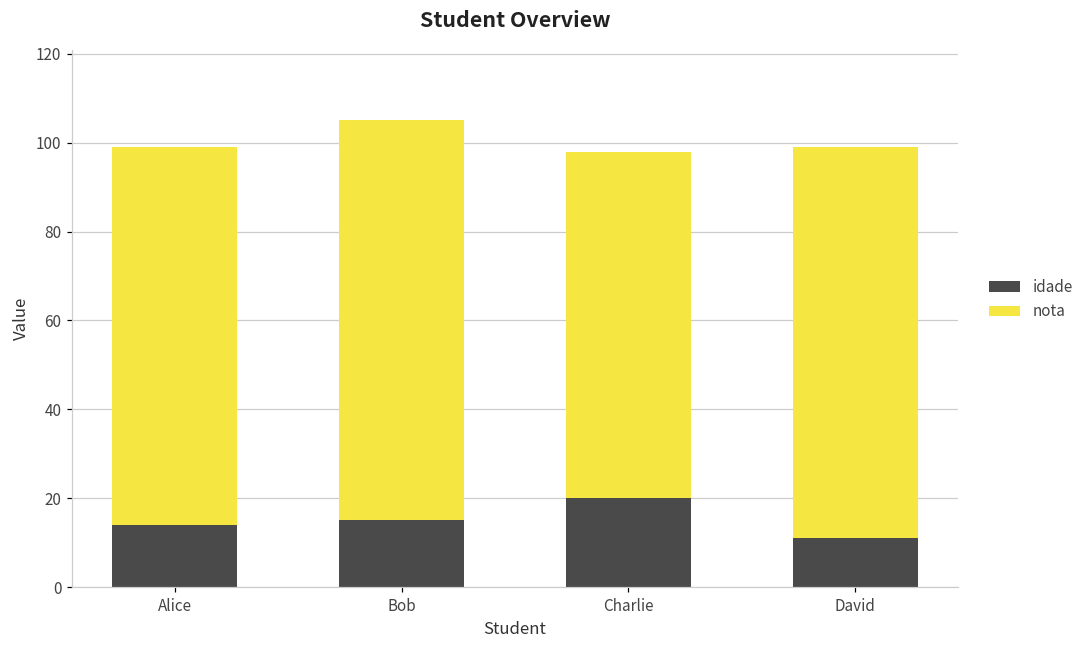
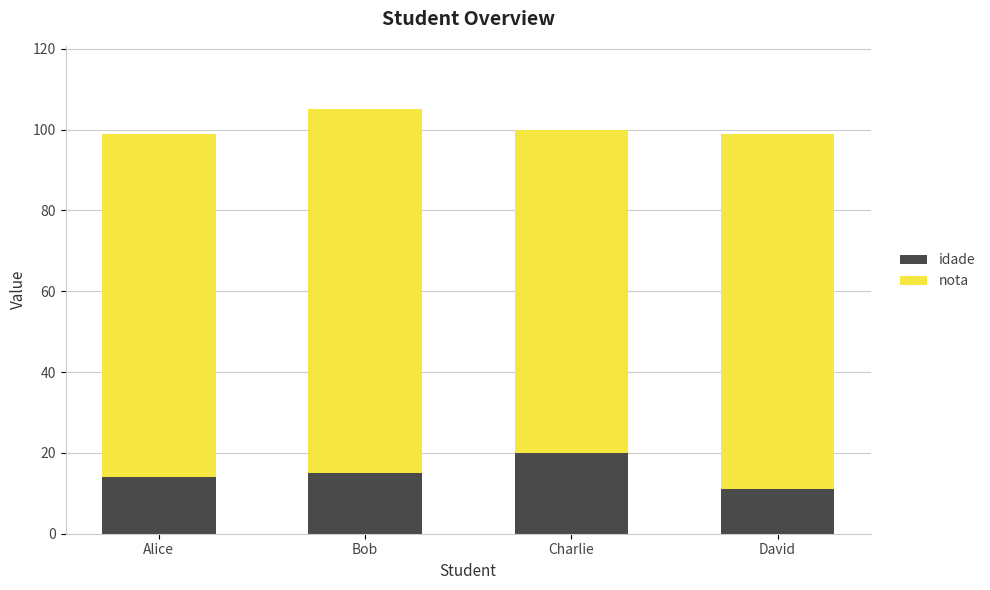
nota, Charlie: 78 -> 80
